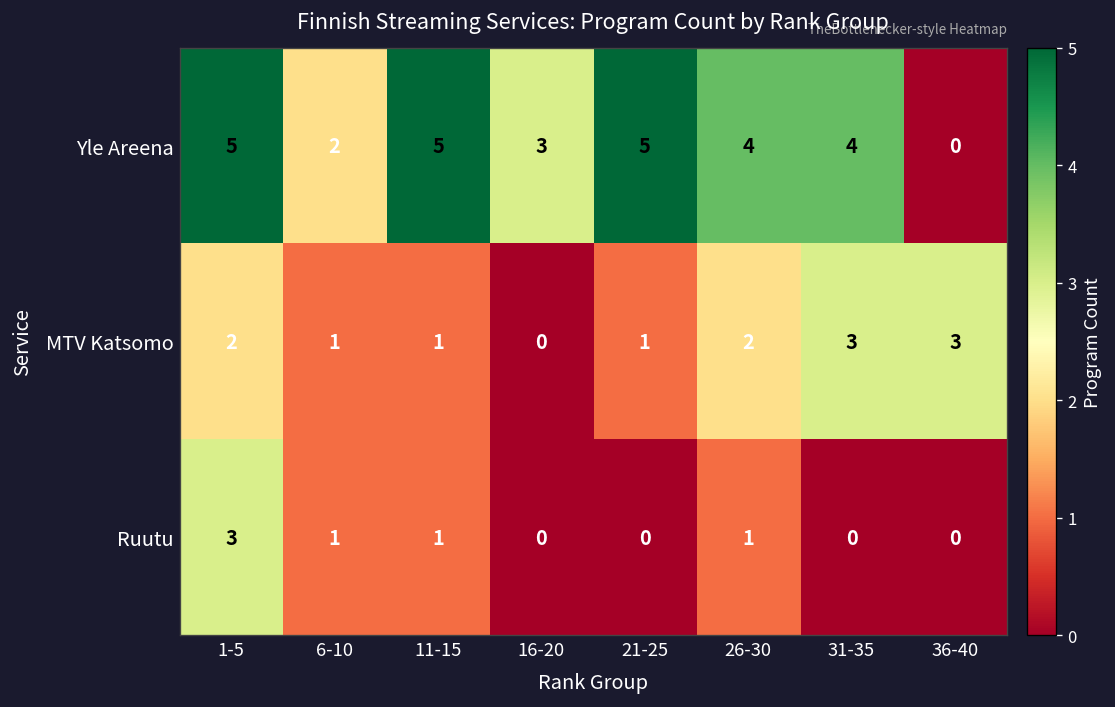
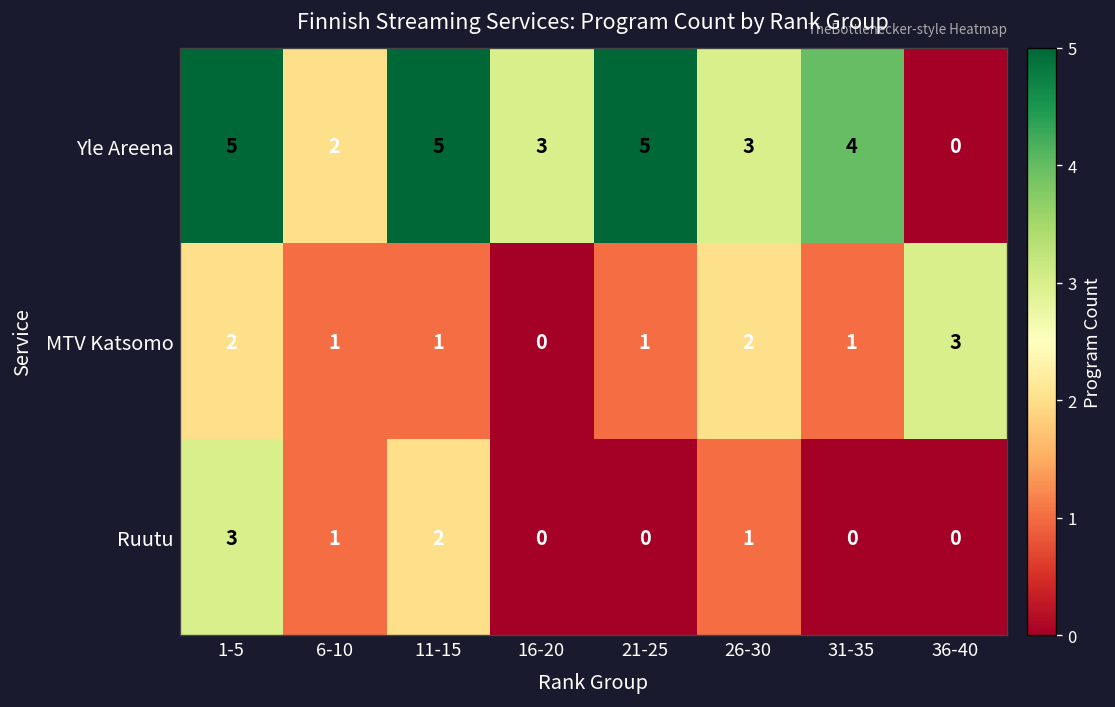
Yle Areena, 26-30: 4 -> 3
MTV Katsomo, 31-35: 3 -> 1
Ruutu, 11-15: 1 -> 2
